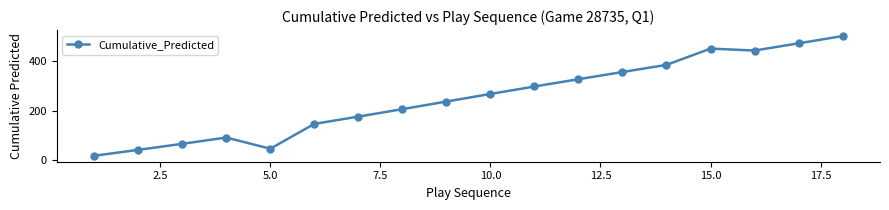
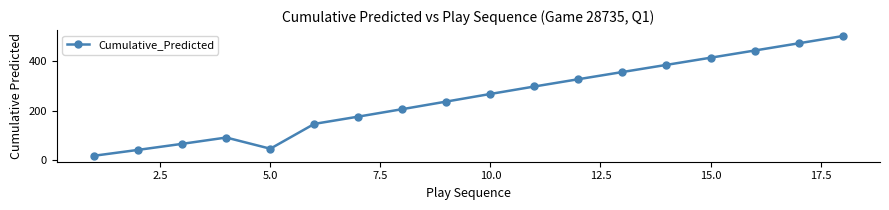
15.0: 450 -> 410
